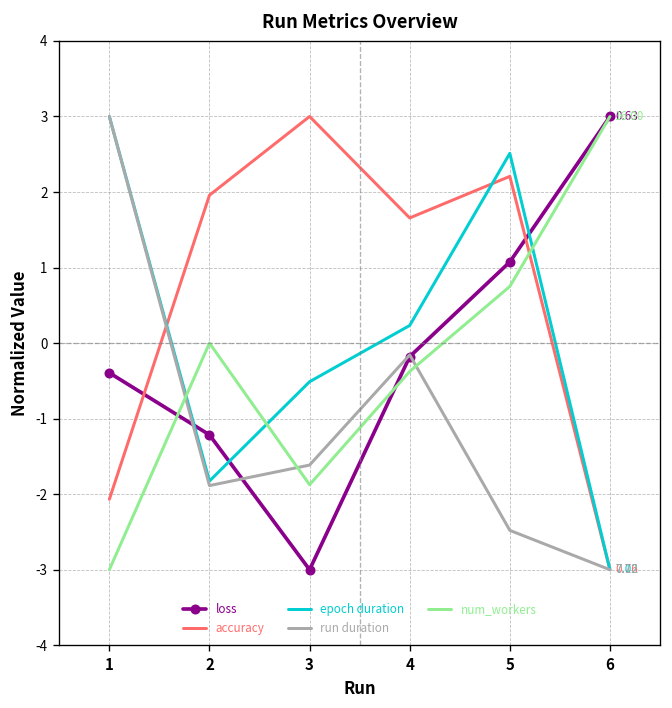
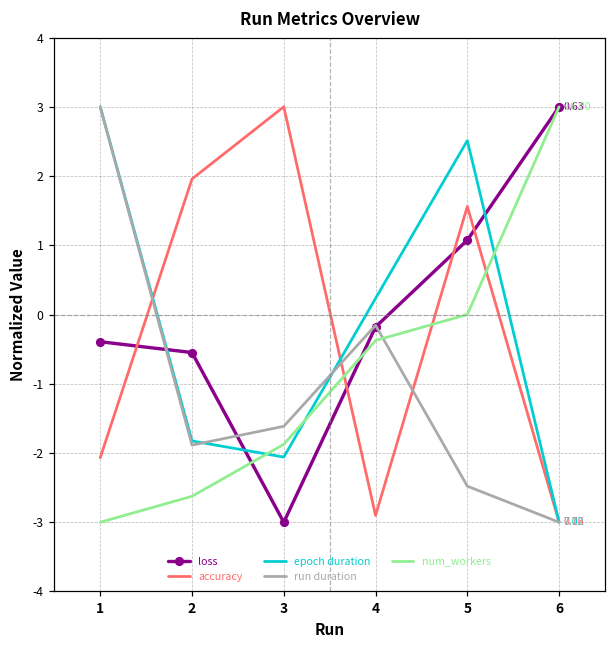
loss, 2: -1.2 -> -0.5
num_workers, 2: 0.0 -> -2.6
epoch duration, 3: -0.5 -> -2.1
accuracy, 4: 1.7 -> -2.9
accuracy, 5: 2.2 -> 1.6
num_workers, 5: 0.8 -> 0.0
